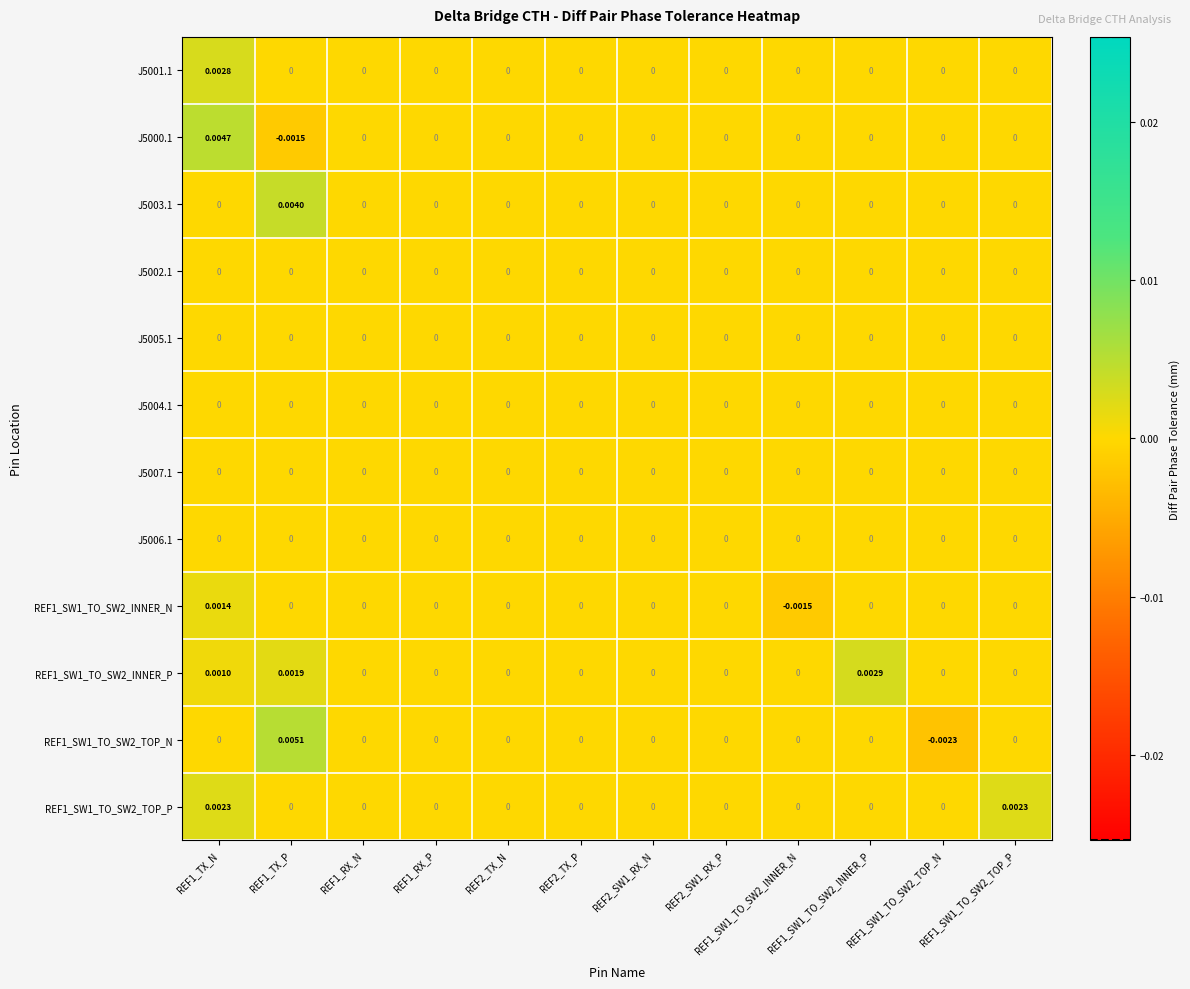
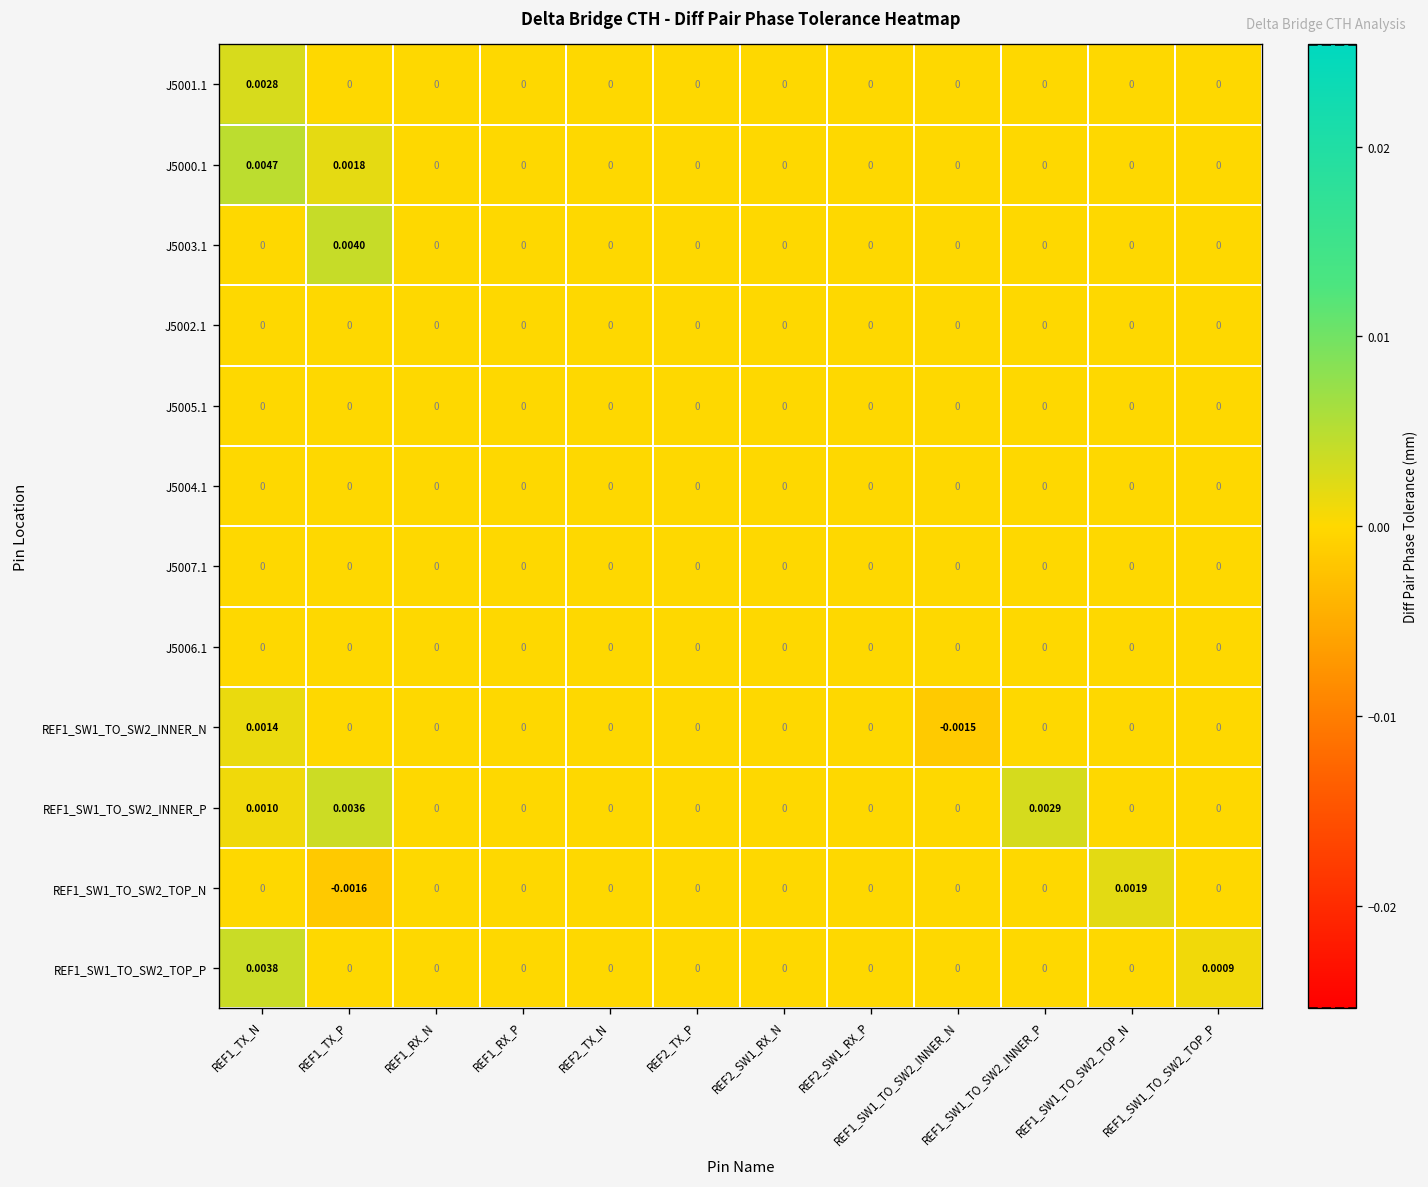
J5000.1, REF1_TX_P: -0.0015 -> 0.0018
REF1_SW1_TO_SW2_INNER_P, REF1_TX_P: 0.0019 -> 0.0036
REF1_SW1_TO_SW2_TOP_N, REF1_TX_P: 0.0051 -> -0.0016
REF1_SW1_TO_SW2_TOP_N, REF1_SW1_TO_SW2_TOP_N: -0.0023 -> 0.0019
REF1_SW1_TO_SW2_TOP_P, REF1_TX_N: 0.0023 -> 0.0038
REF1_SW1_TO_SW2_TOP_P, REF1_SW1_TO_SW2_TOP_P: 0.0023 -> 0.0009
